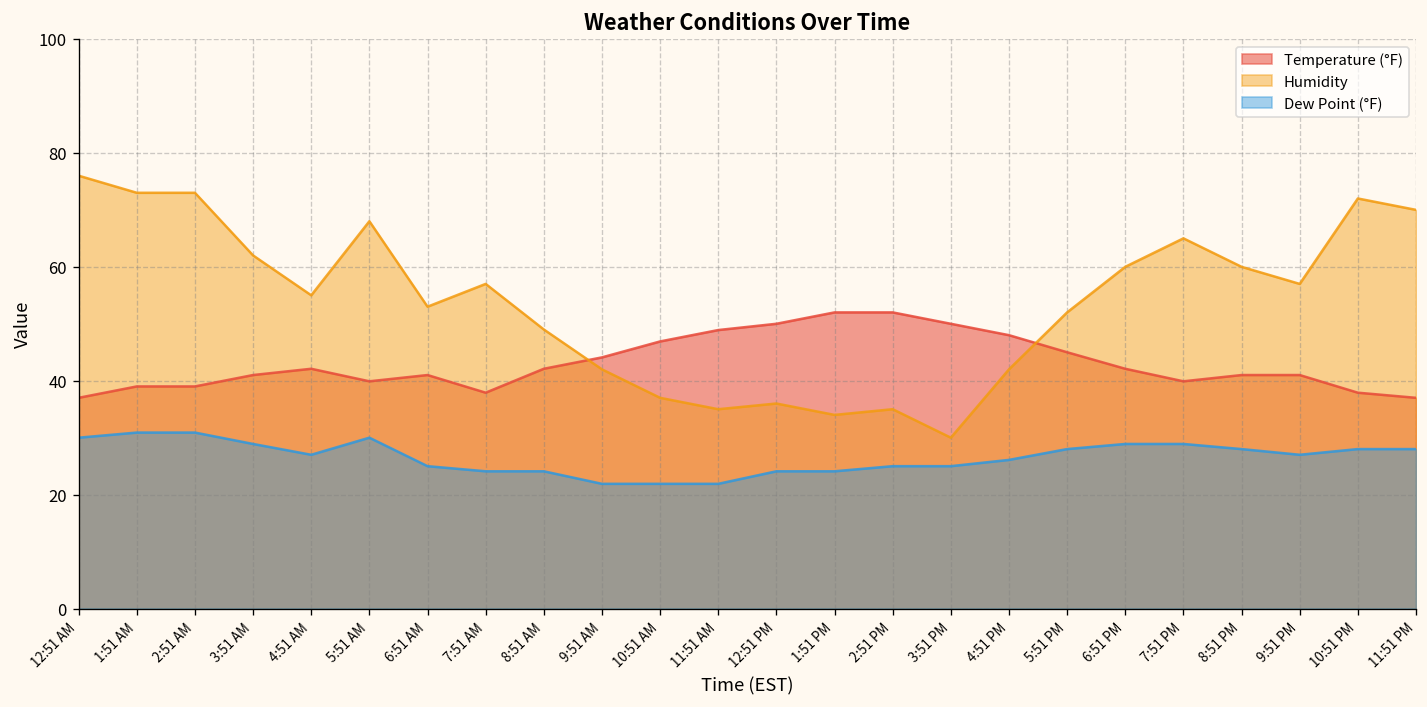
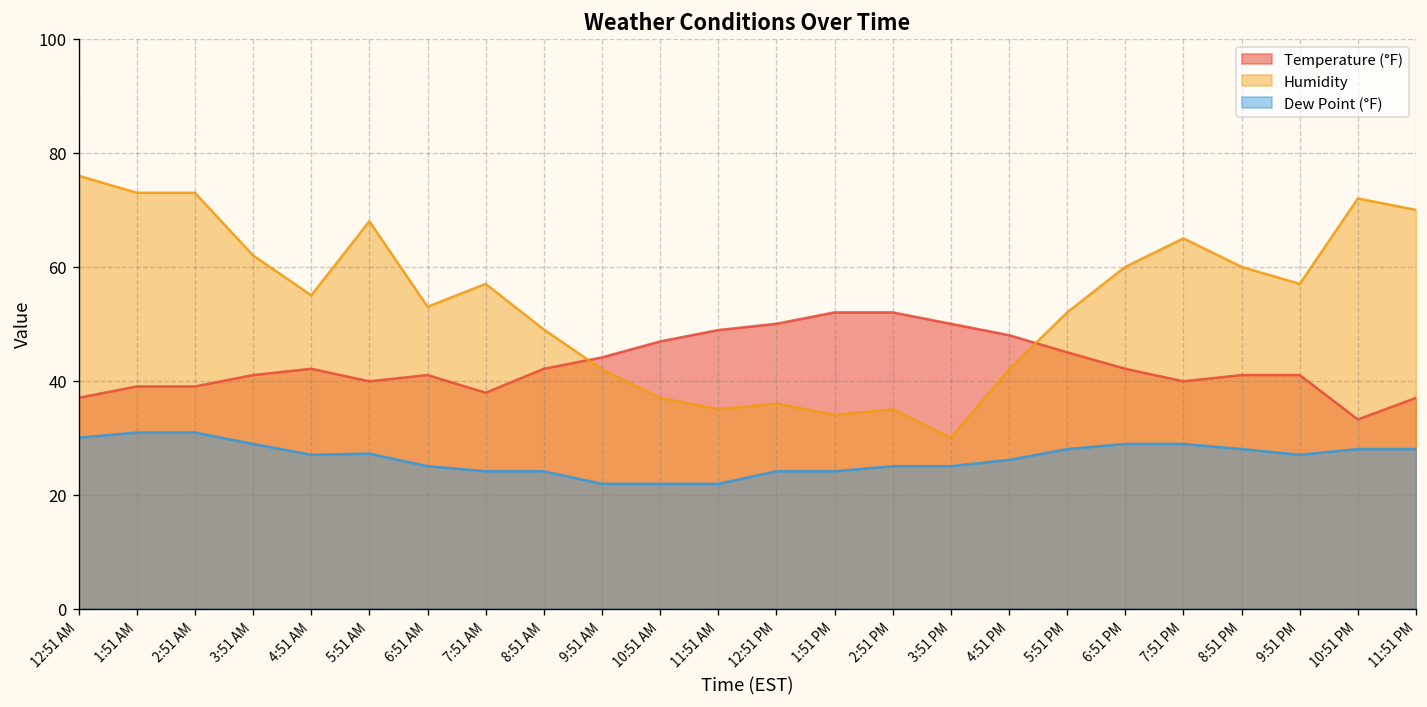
Dew Point (°F), 5:51 AM: 30 -> 27
Temperature (°F), 10:51 PM: 38 -> 33
